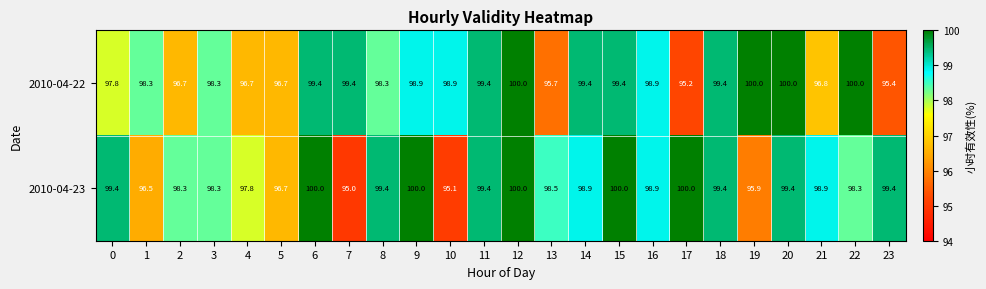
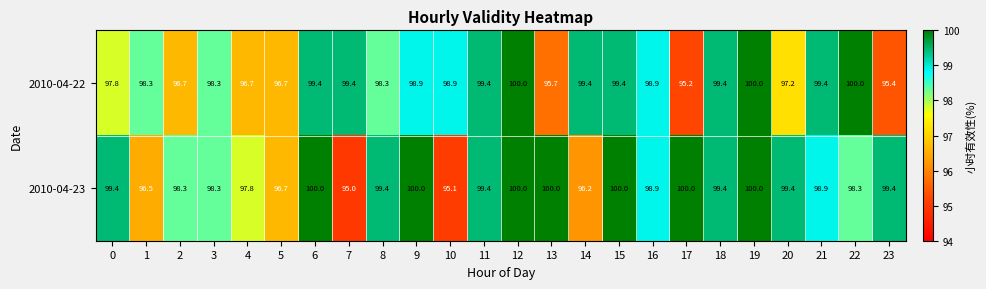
2010-04-22, 20: 100.0 -> 97.2
2010-04-22, 21: 96.8 -> 99.4
2010-04-23, 13: 98.5 -> 100.0
2010-04-23, 14: 98.9 -> 96.2
2010-04-23, 19: 95.9 -> 100.0
